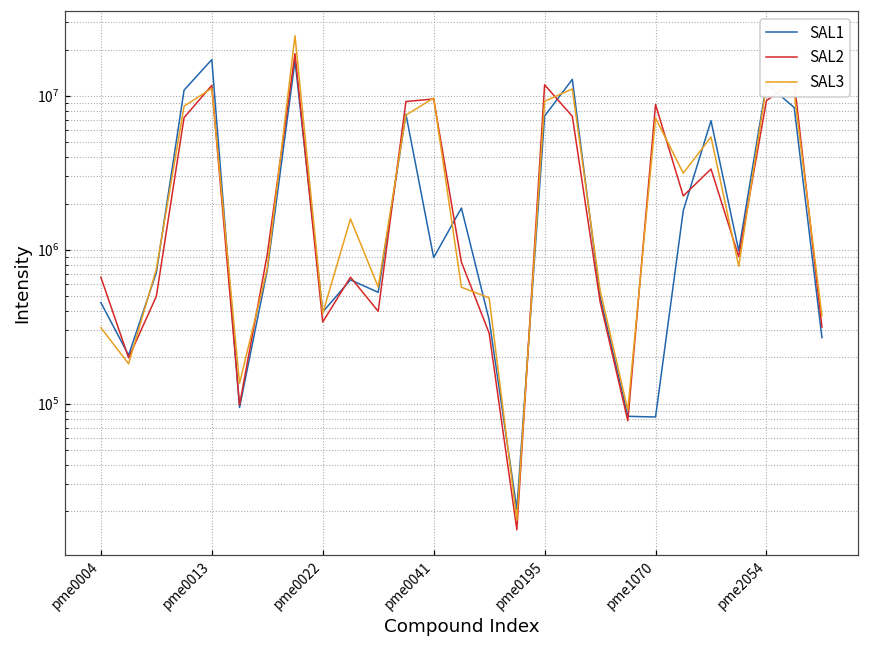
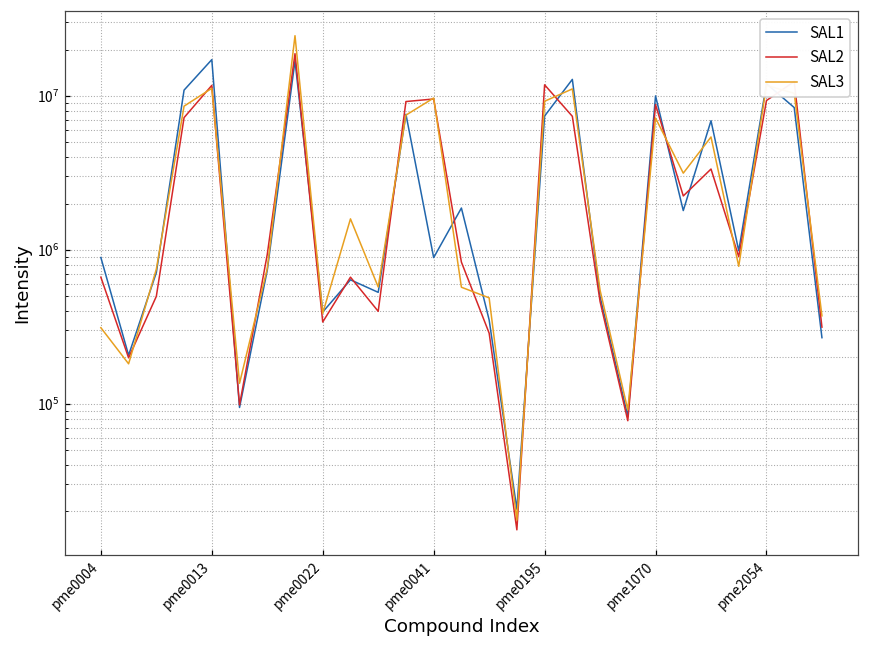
SAL1, pme0004: 450000 -> 900000
SAL1, pme1070: 80000 -> 10000000
